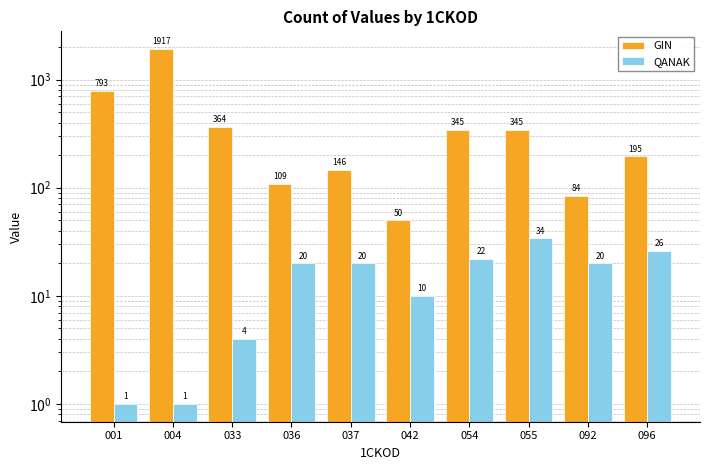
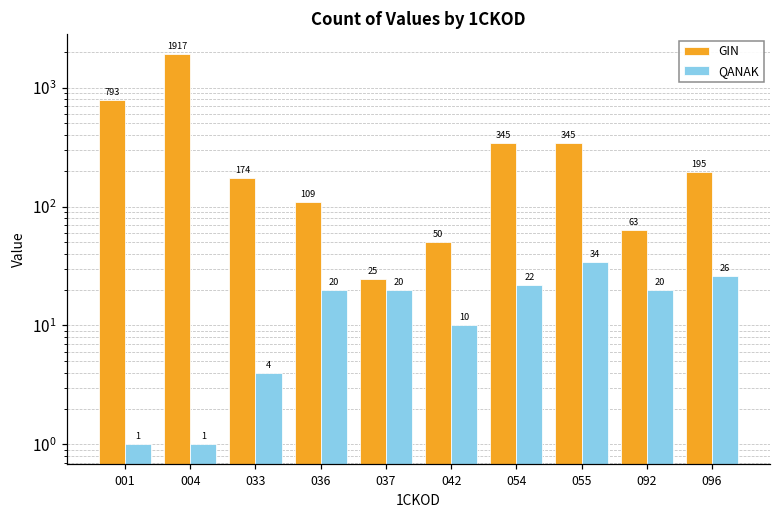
GIN, 033: 364 -> 174
GIN, 037: 146 -> 25
GIN, 092: 84 -> 63
